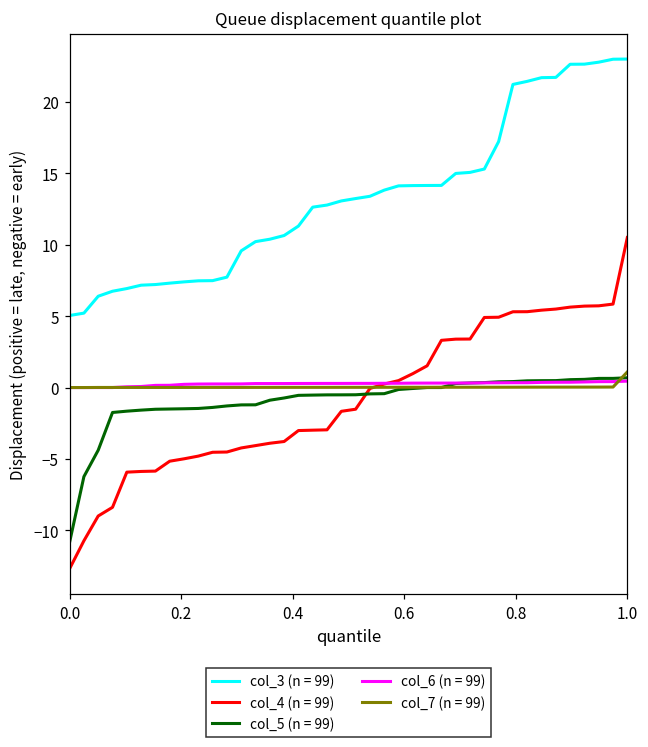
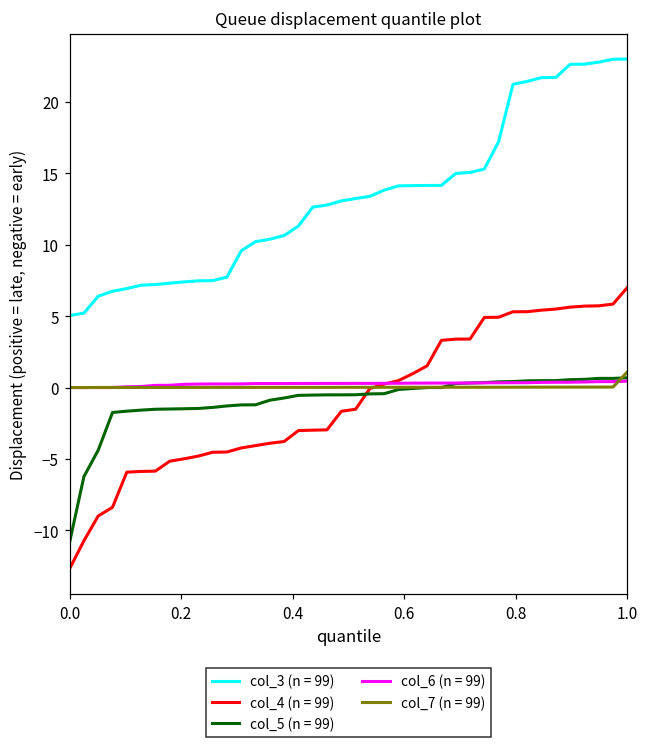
col_4 (n = 99), 1.0: 10.5 -> 7.0
